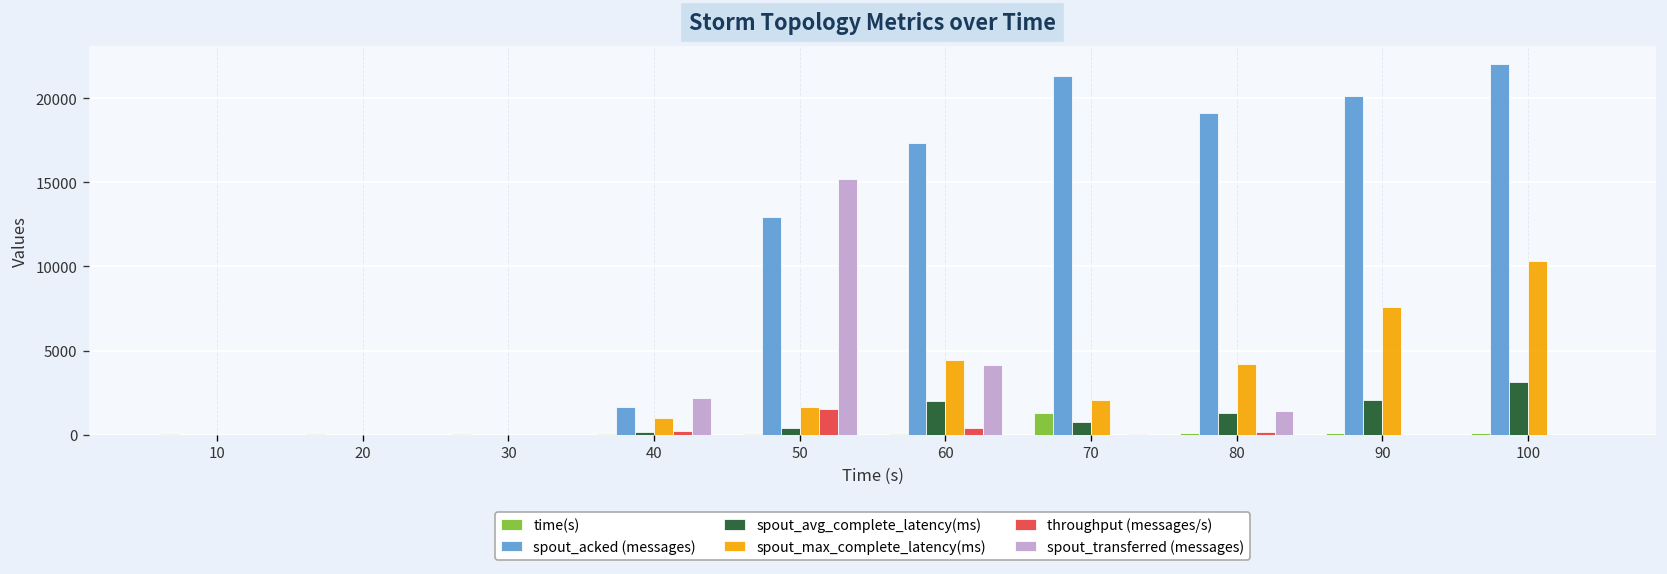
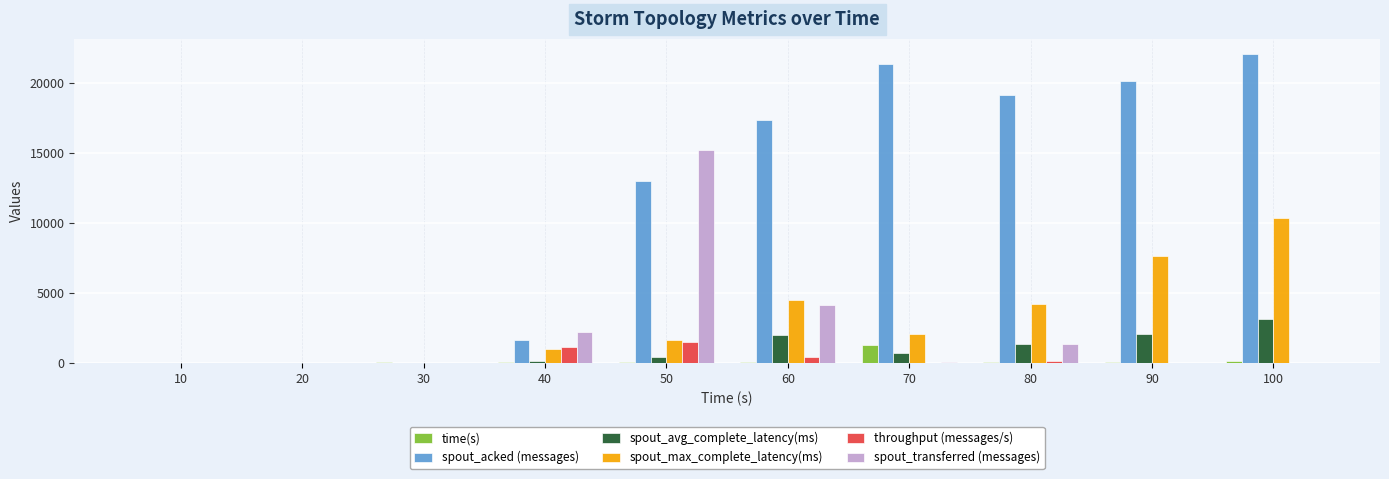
throughput (messages/s), 40: 200 -> 1100
